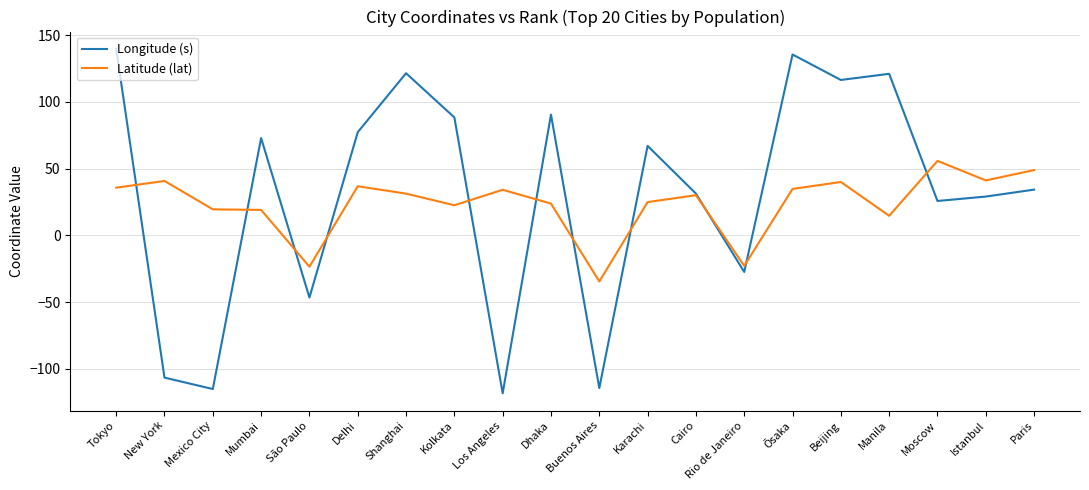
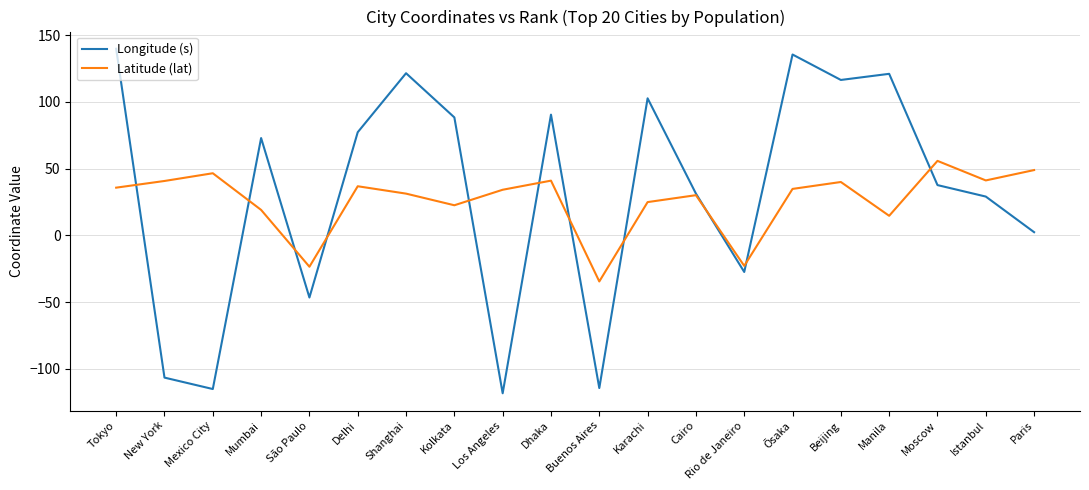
Latitude (lat), Mexico City: 19 -> 46
Latitude (lat), Dhaka: 24 -> 41
Longitude (s), Karachi: 67 -> 103
Longitude (s), Moscow: 26 -> 38
Longitude (s), Paris: 34 -> 2
